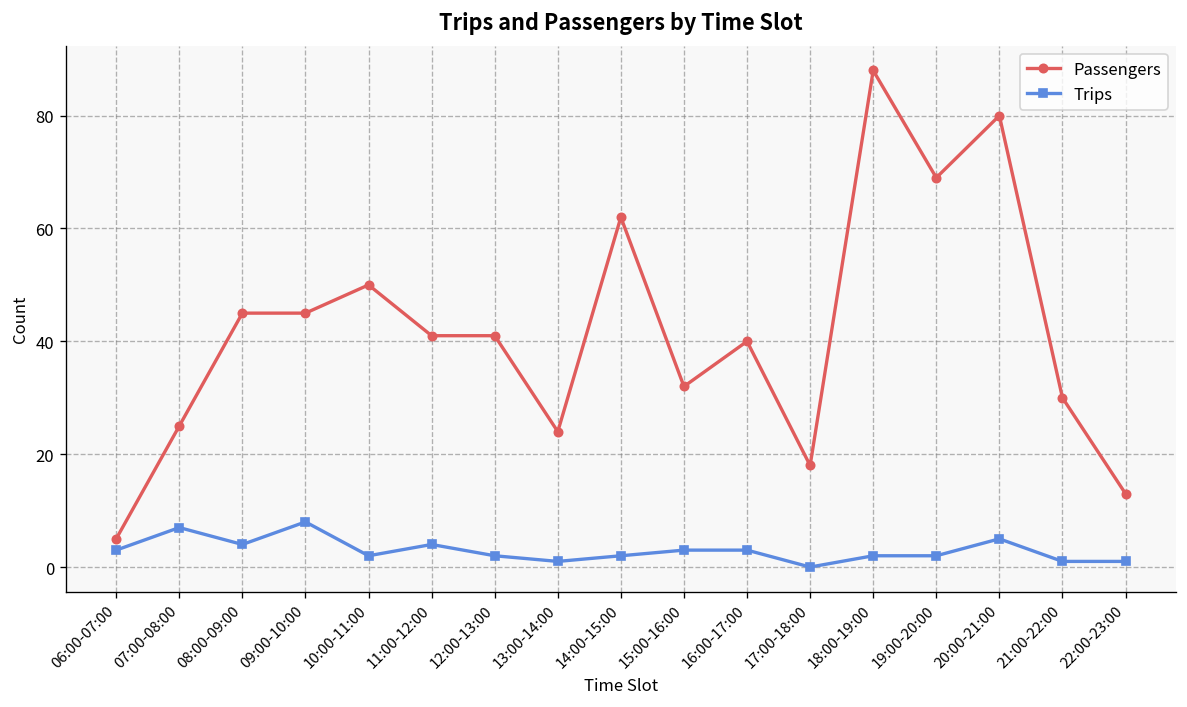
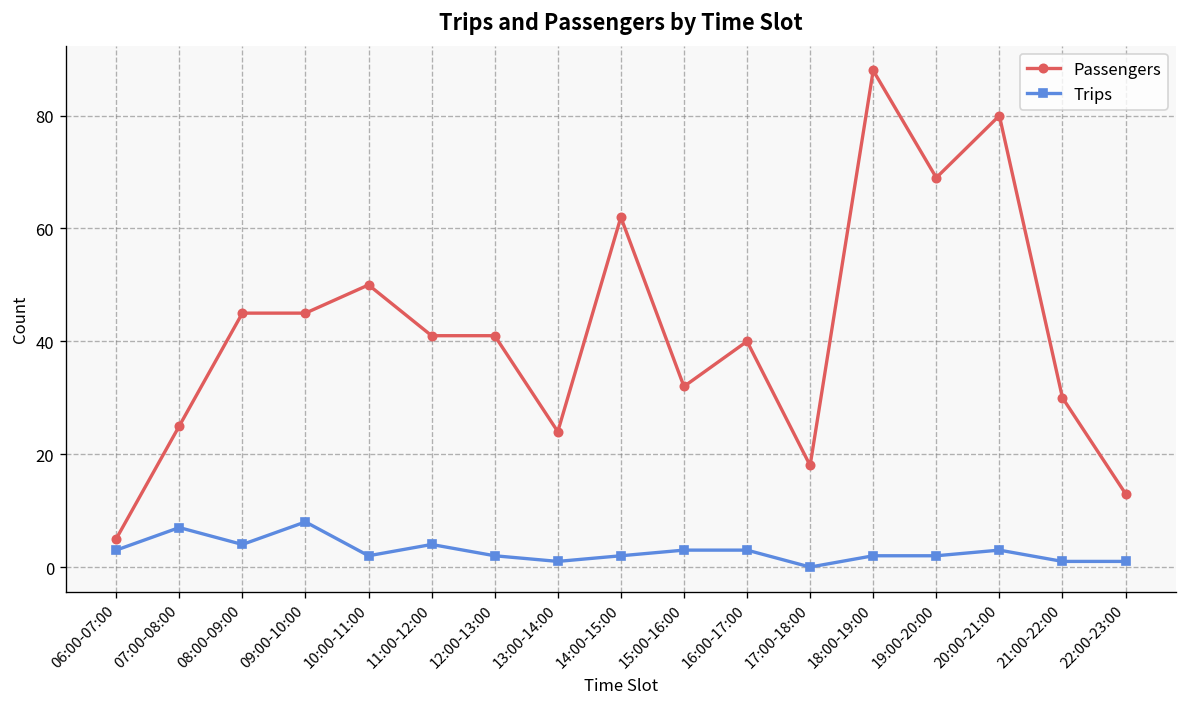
Trips, 20:00-21:00: 5 -> 3
